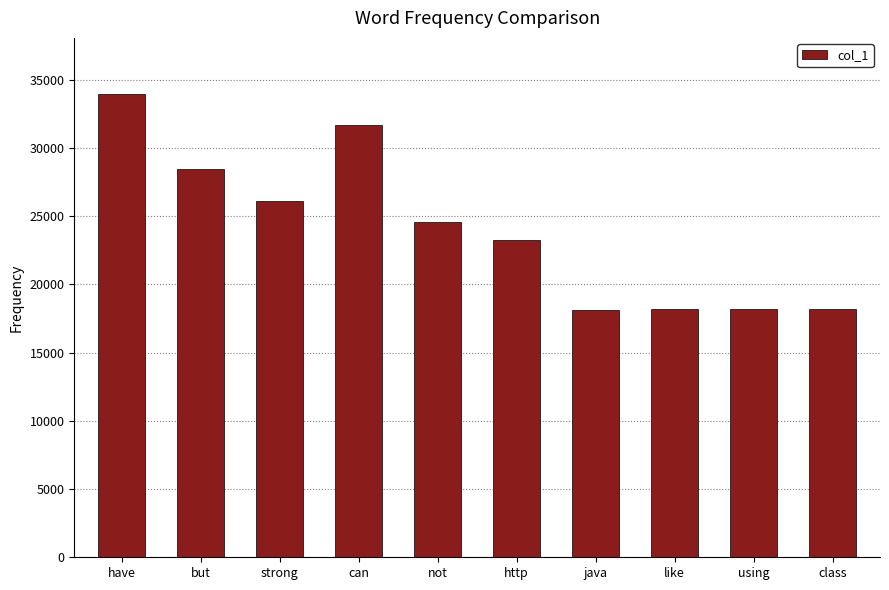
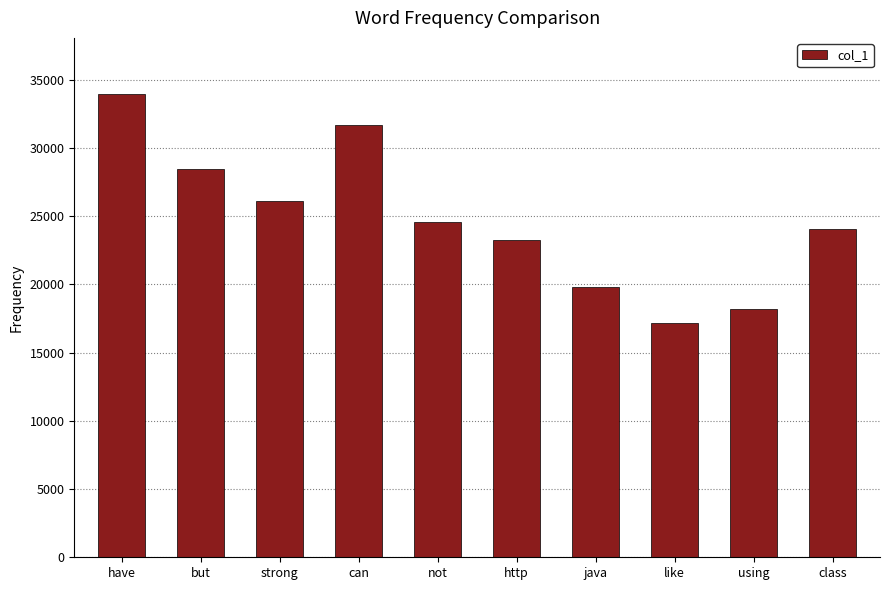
java: 18200 -> 19800
like: 18200 -> 17200
class: 18200 -> 24000
